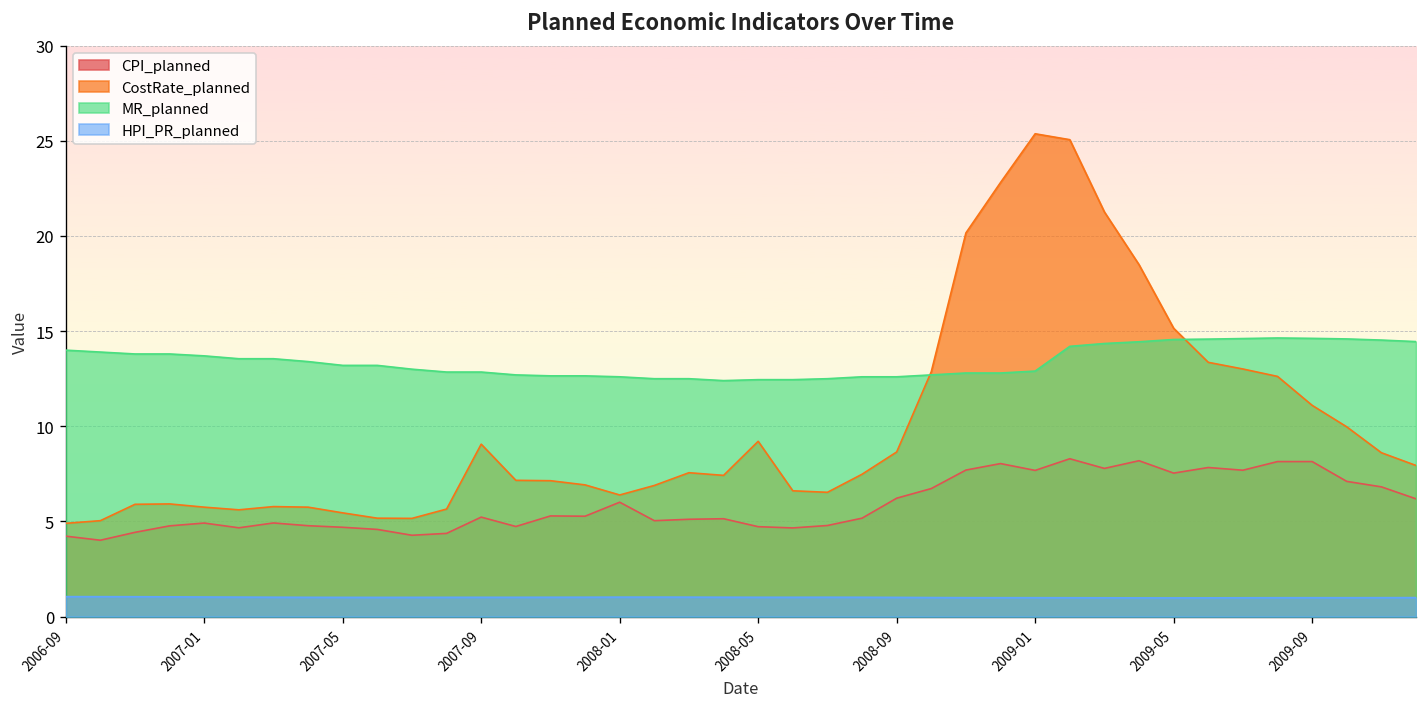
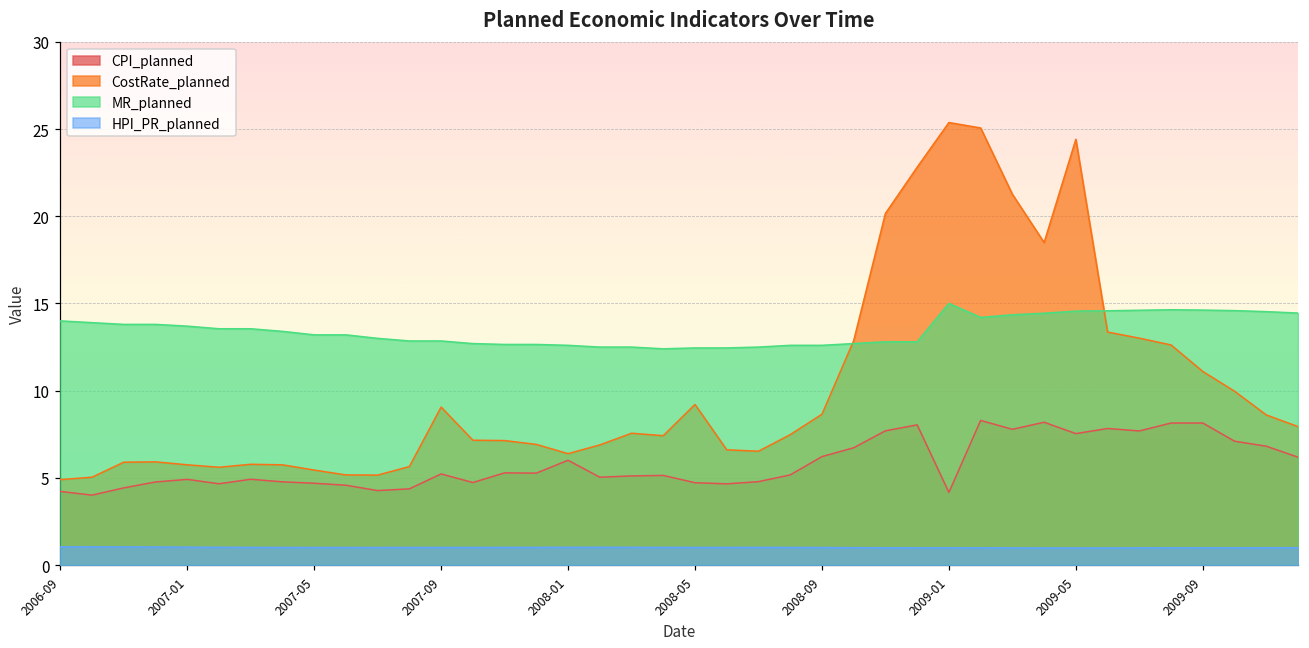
CPI_planned, 2009-01: 7.7 -> 4.2
MR_planned, 2009-01: 12.9 -> 15.0
CostRate_planned, 2009-05: 15.2 -> 24.4
